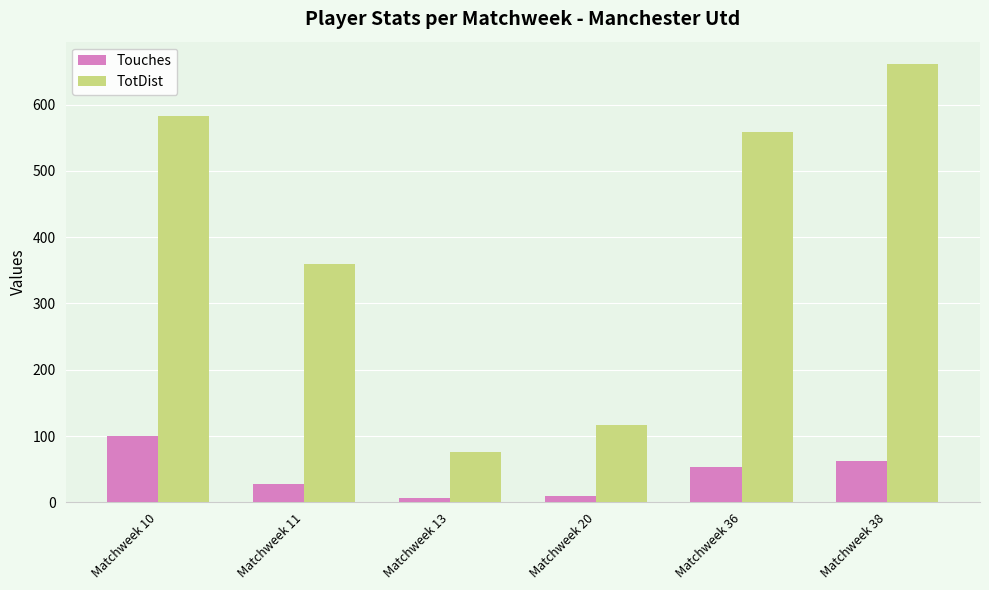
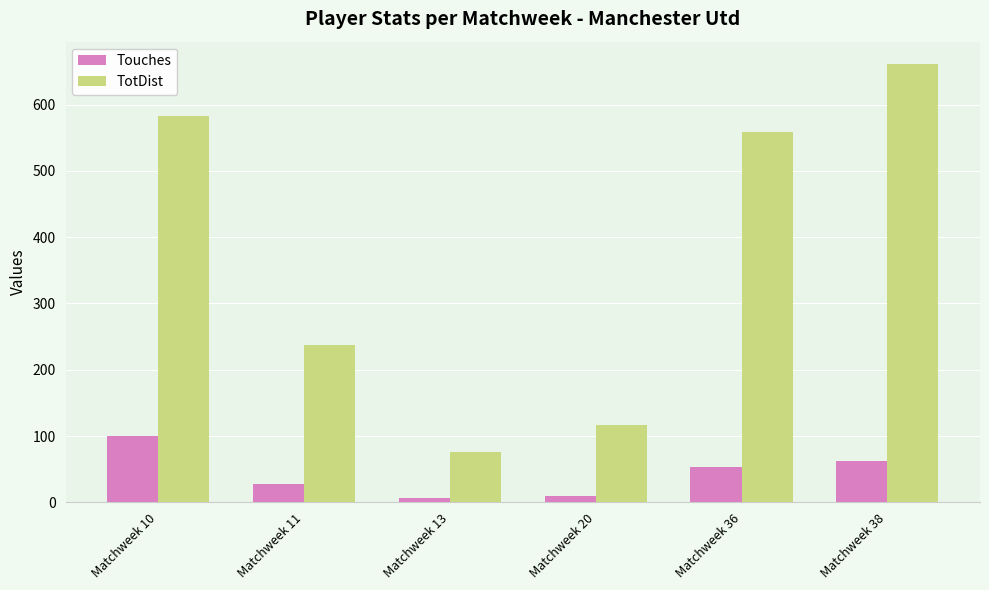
TotDist, Matchweek 11: 360 -> 240
